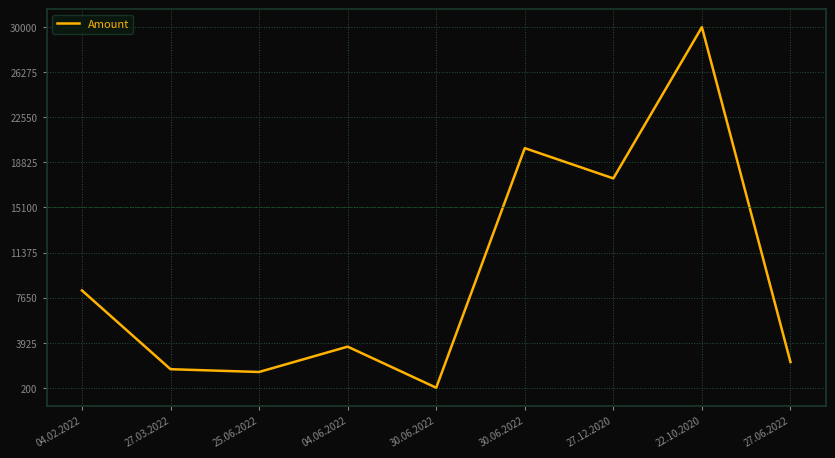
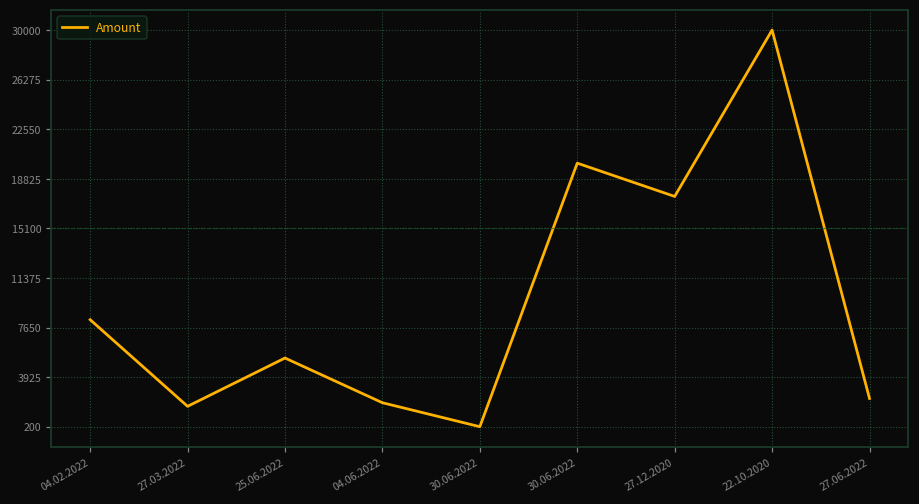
25.06.2022: 1500 -> 5400
04.06.2022: 3600 -> 2000
